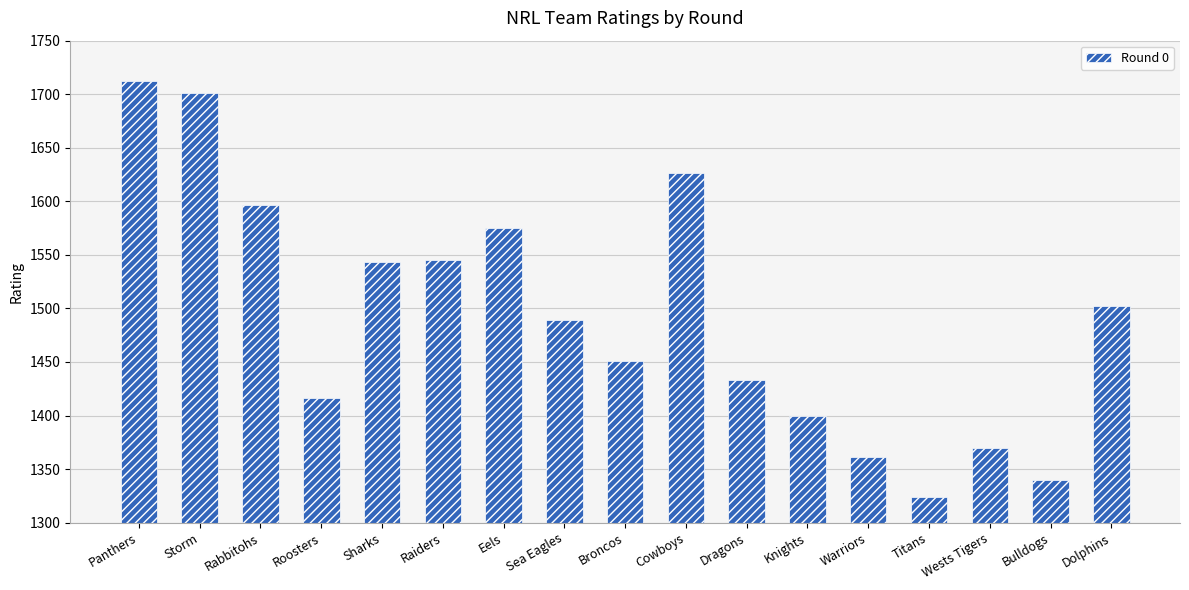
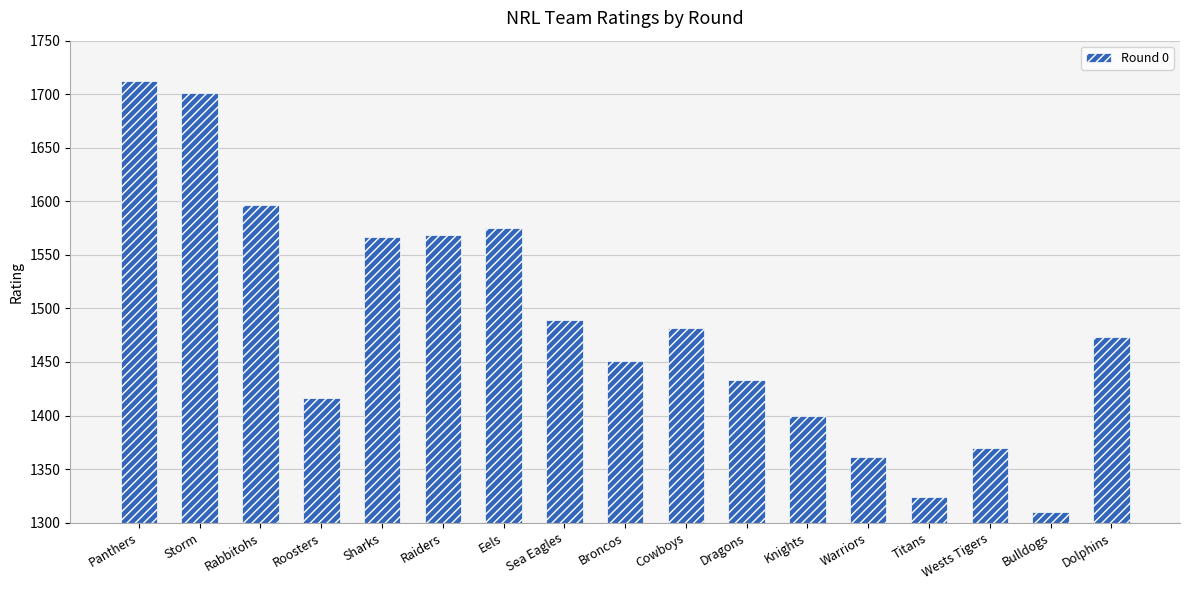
Sharks: 1544 -> 1566
Raiders: 1545 -> 1569
Cowboys: 1626 -> 1481
Bulldogs: 1340 -> 1310
Dolphins: 1502 -> 1473
